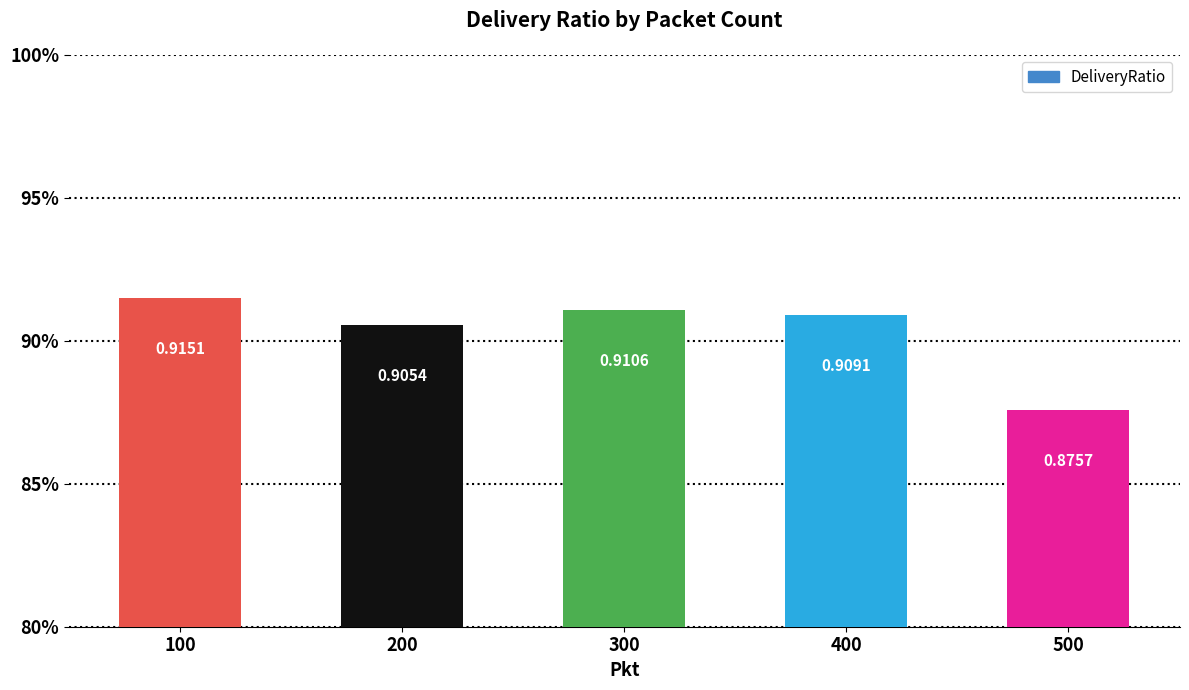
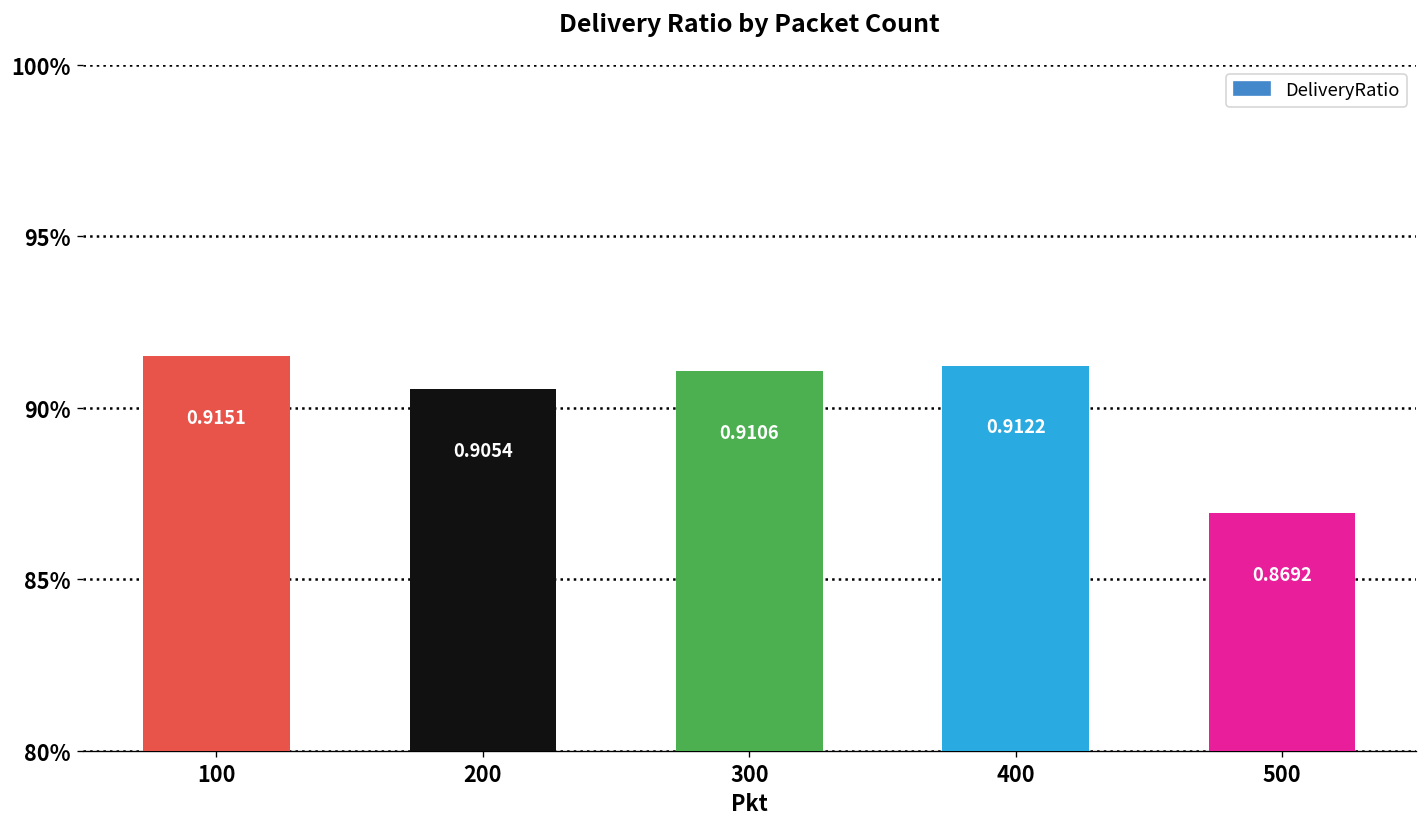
400: 0.9091 -> 0.9122
500: 0.8757 -> 0.8692
